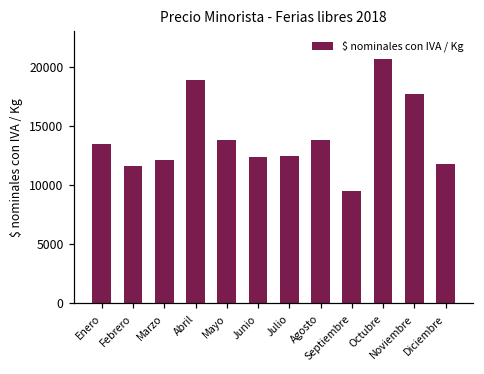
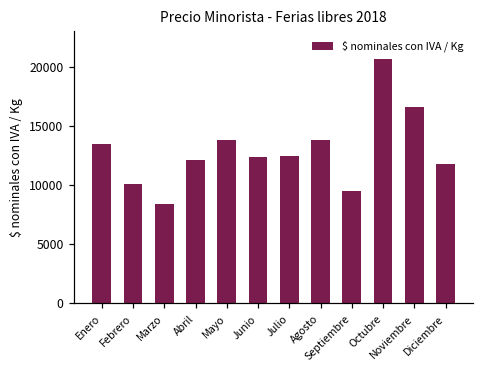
Febrero: 11600 -> 10100
Marzo: 12100 -> 8400
Abril: 18900 -> 12100
Noviembre: 17700 -> 16600
